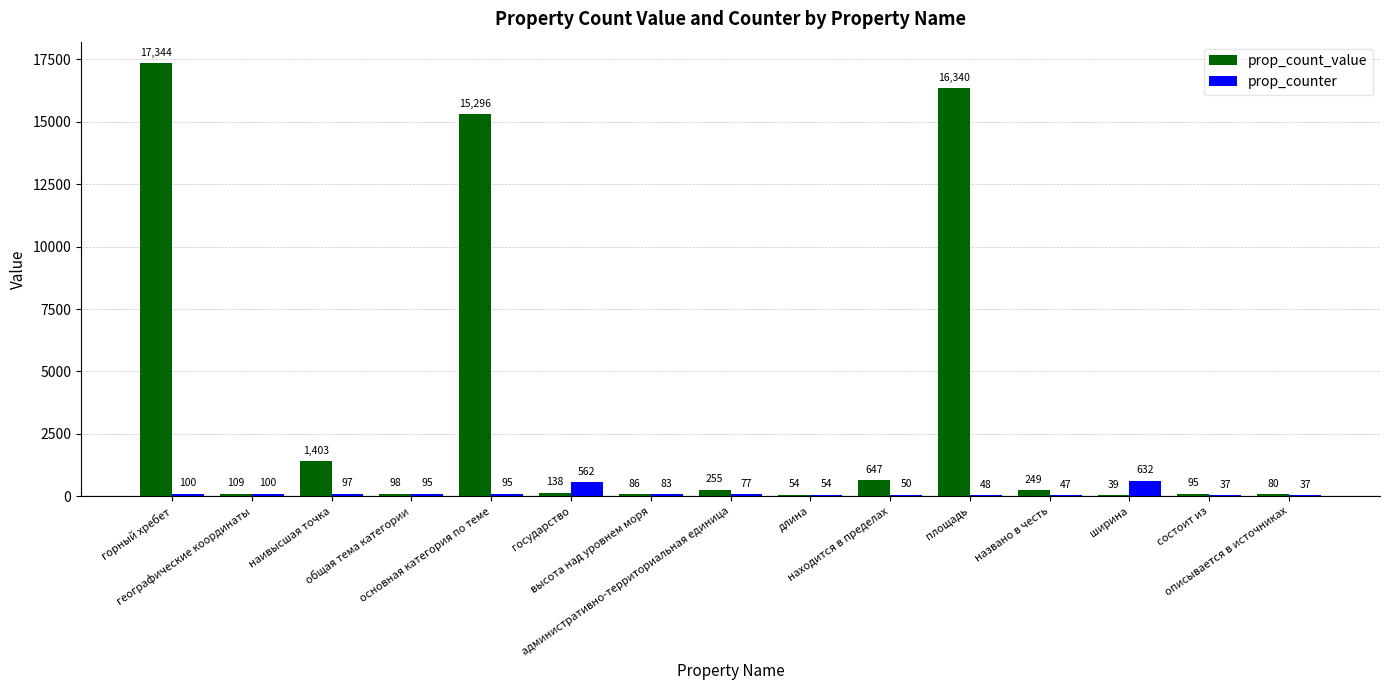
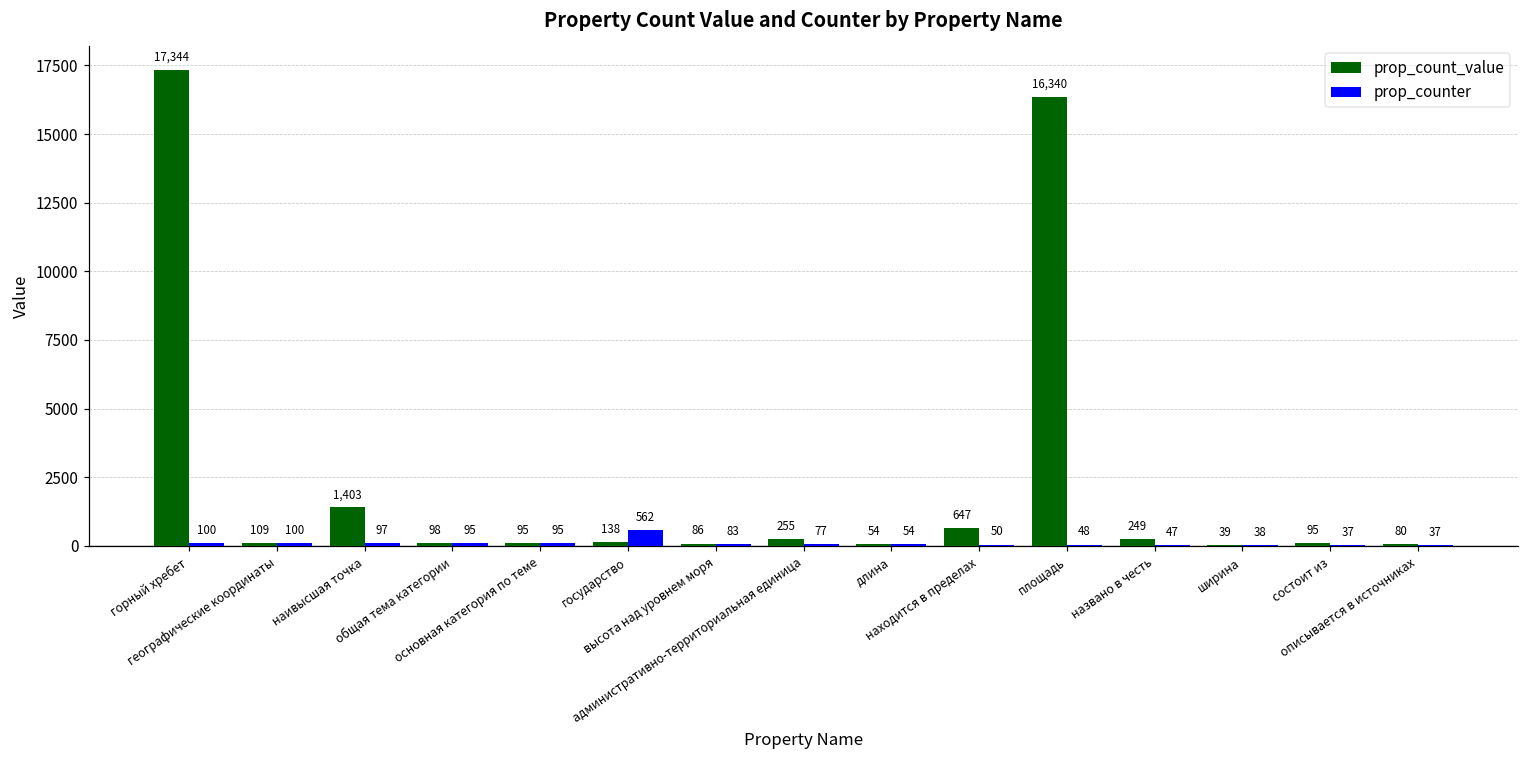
prop_count_value, основная категория по теме: 15,296 -> 95
prop_counter, ширина: 632 -> 38
